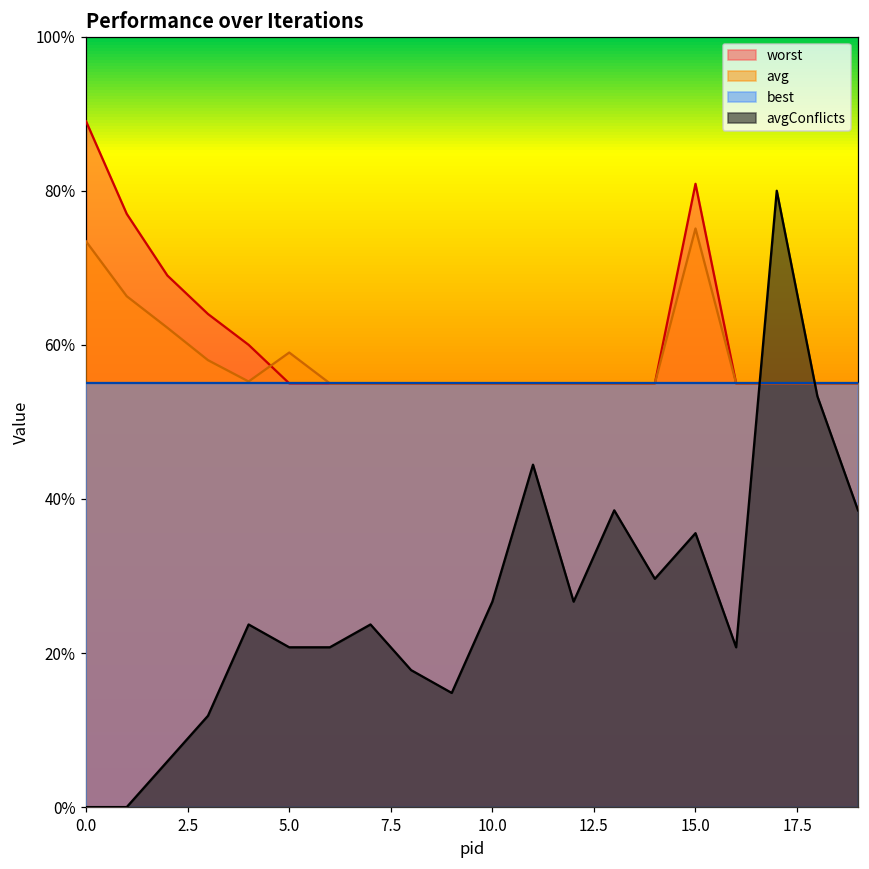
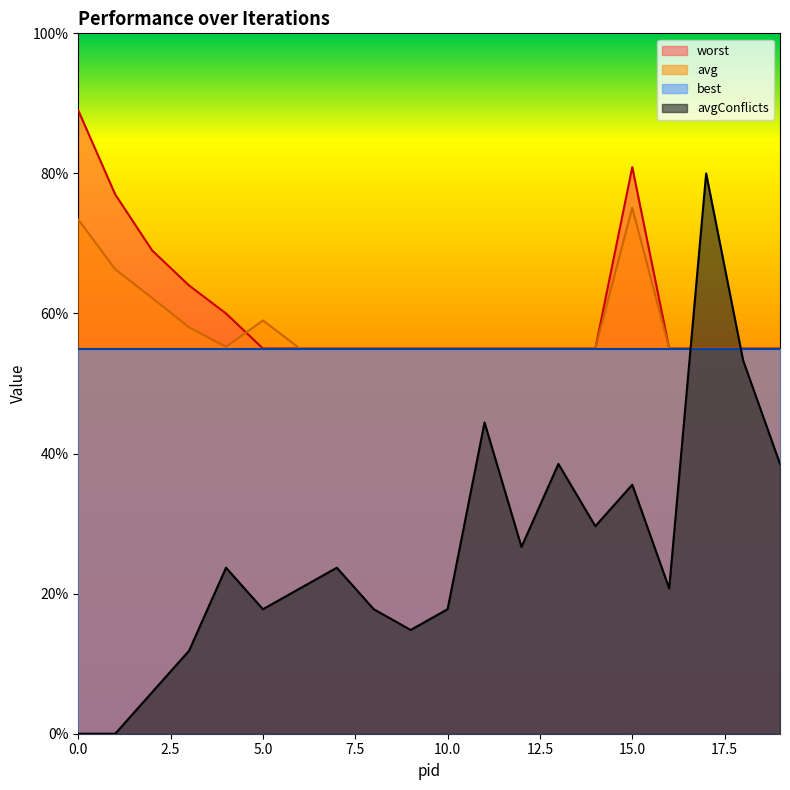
avgConflicts, 5.0: 21% -> 18%
avgConflicts, 10.0: 27% -> 18%
